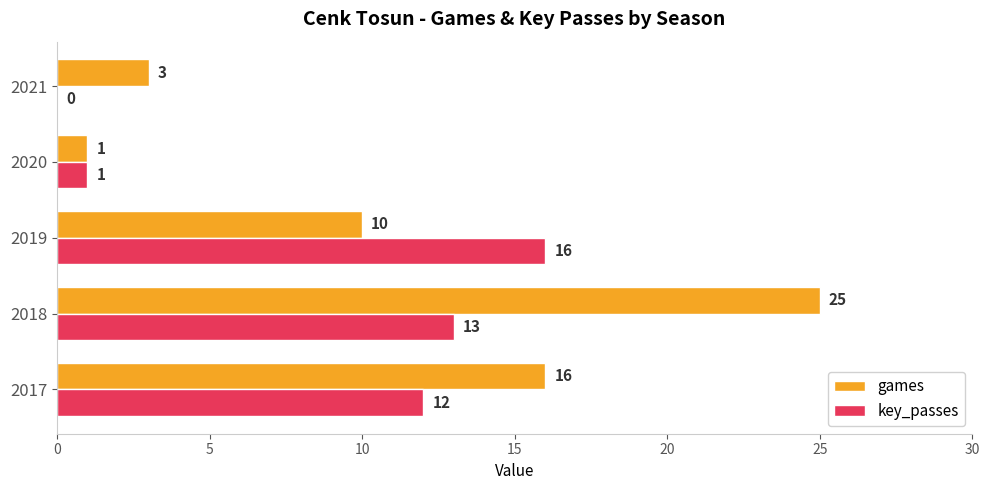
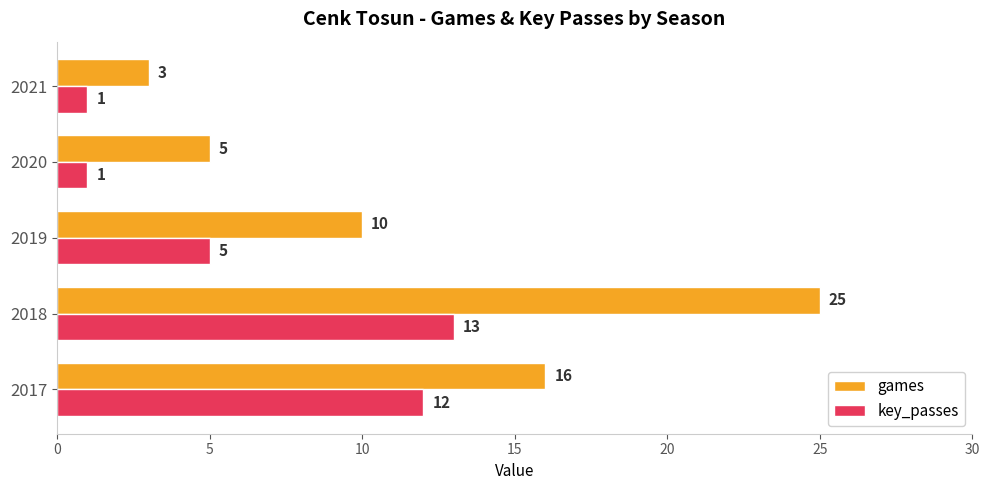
key_passes, 2021: 0 -> 1
games, 2020: 1 -> 5
key_passes, 2019: 16 -> 5
